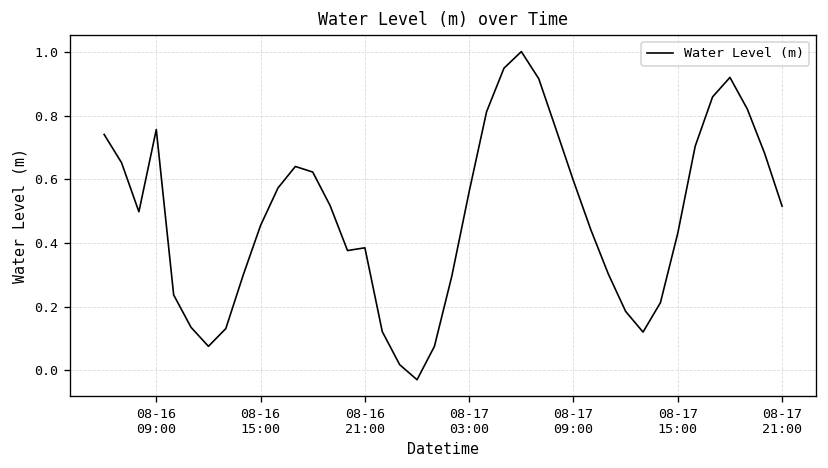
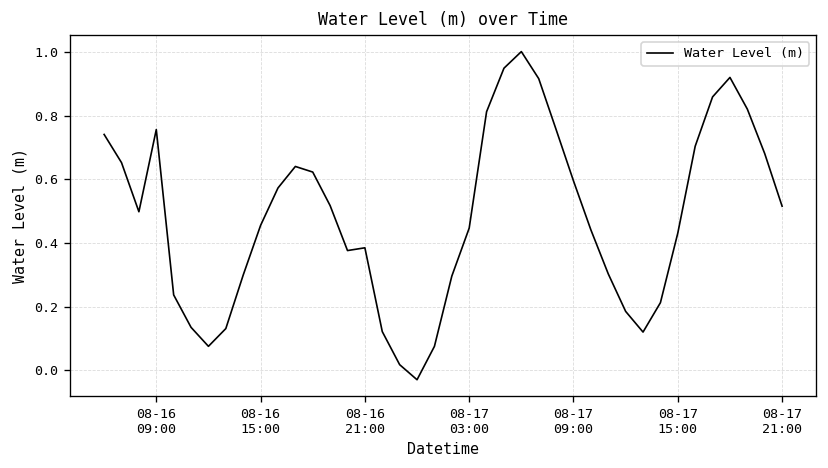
08-17 03:00: 0.56 -> 0.45
